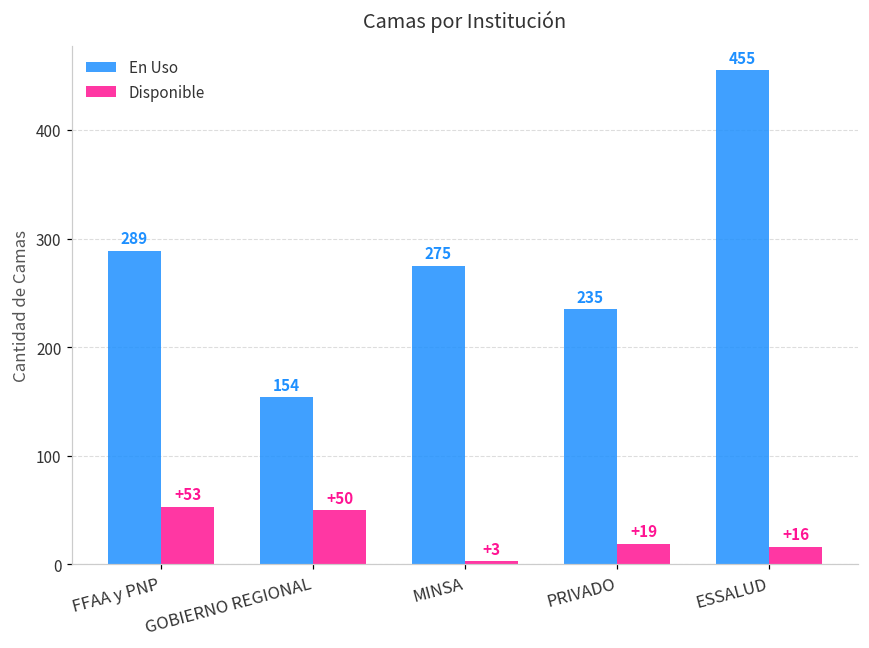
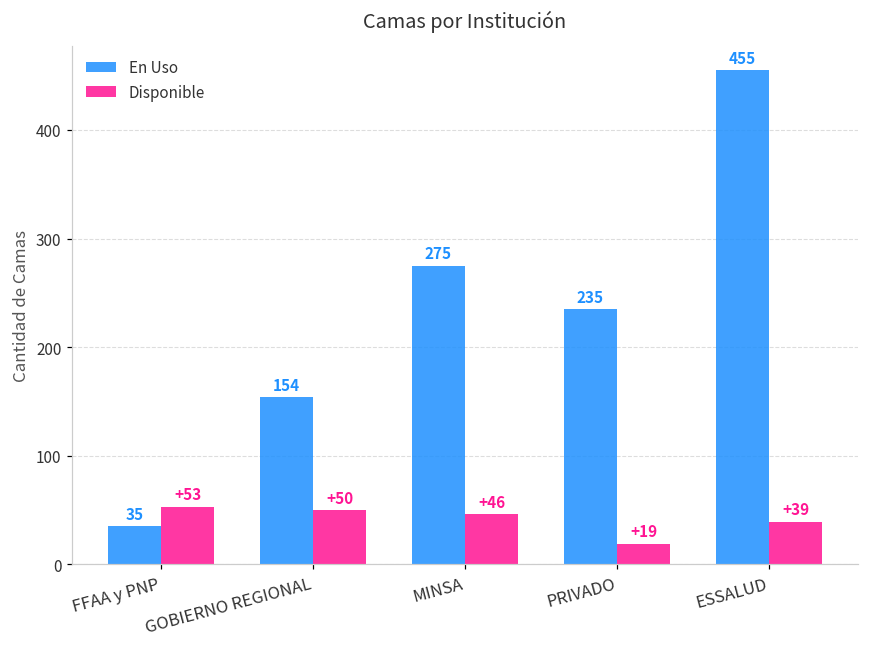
En Uso, FFAA y PNP: 289 -> 35
Disponible, MINSA: +3 -> +46
Disponible, ESSALUD: +16 -> +39
